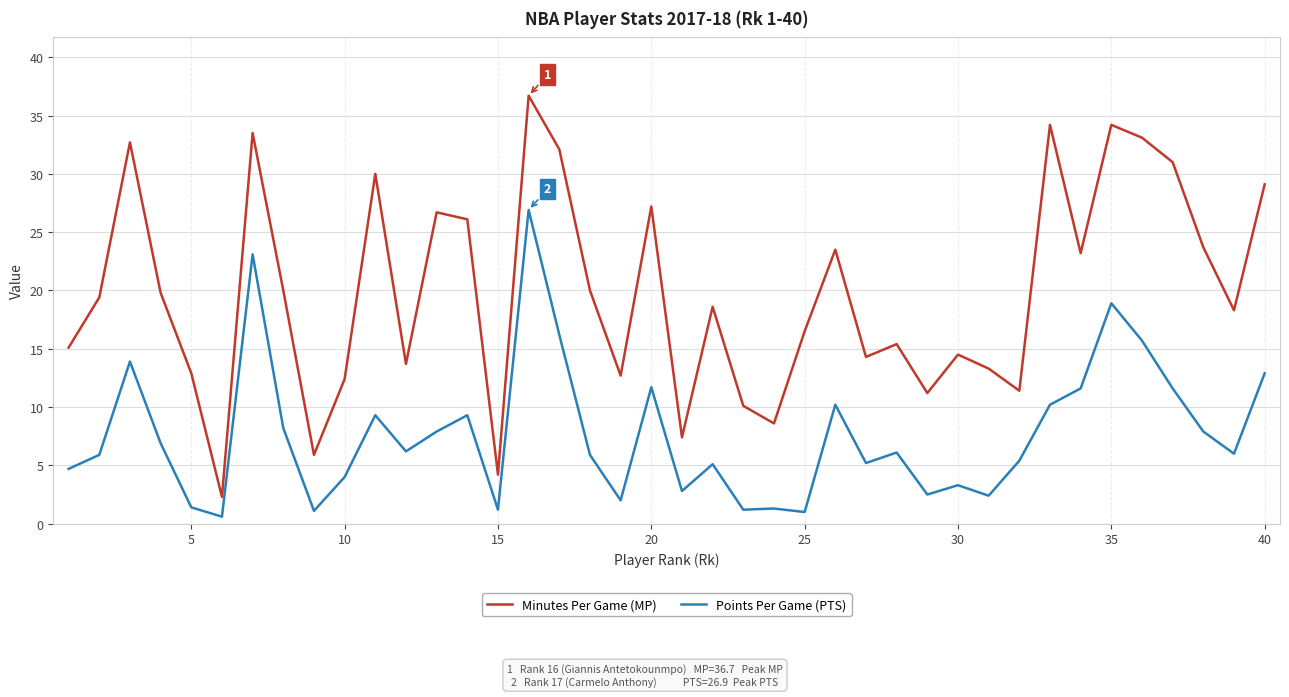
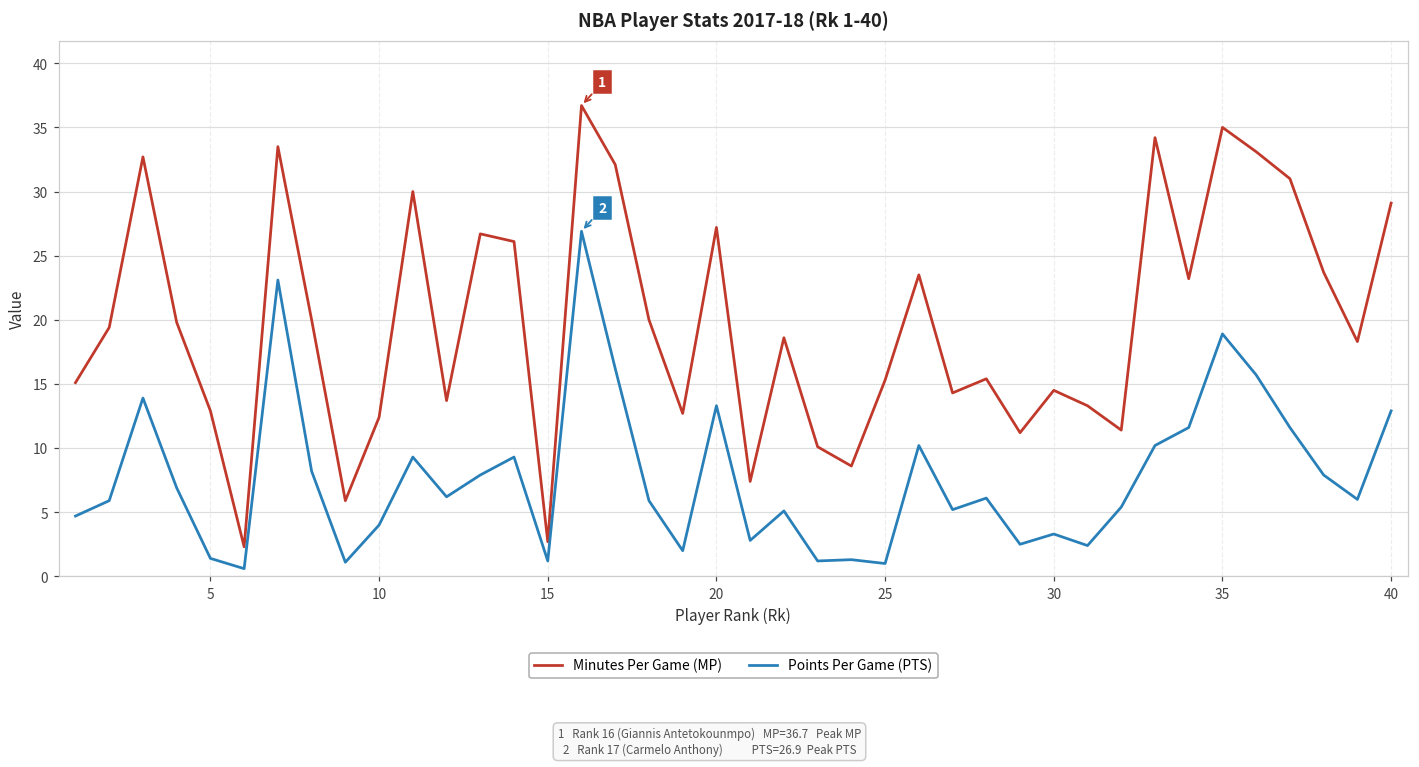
Minutes Per Game (MP), 15: 4.2 -> 2.7
Points Per Game (PTS), 20: 11.7 -> 13.3
Minutes Per Game (MP), 25: 16.5 -> 15.3
Minutes Per Game (MP), 35: 34.2 -> 35.0
